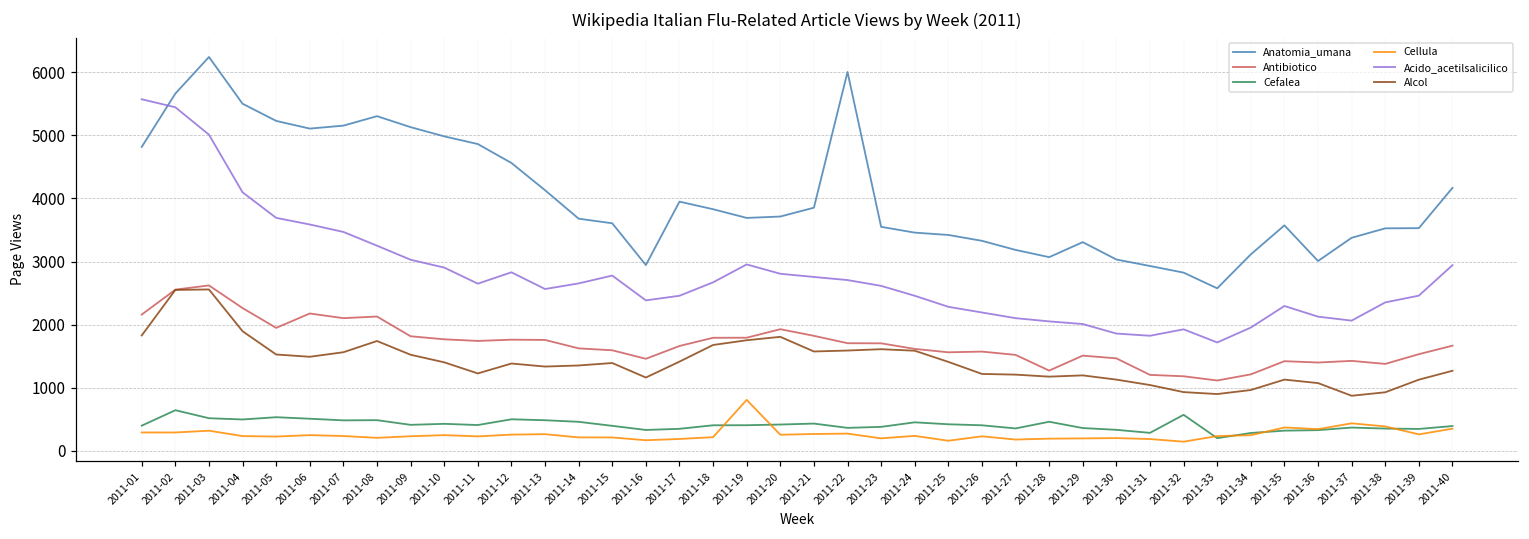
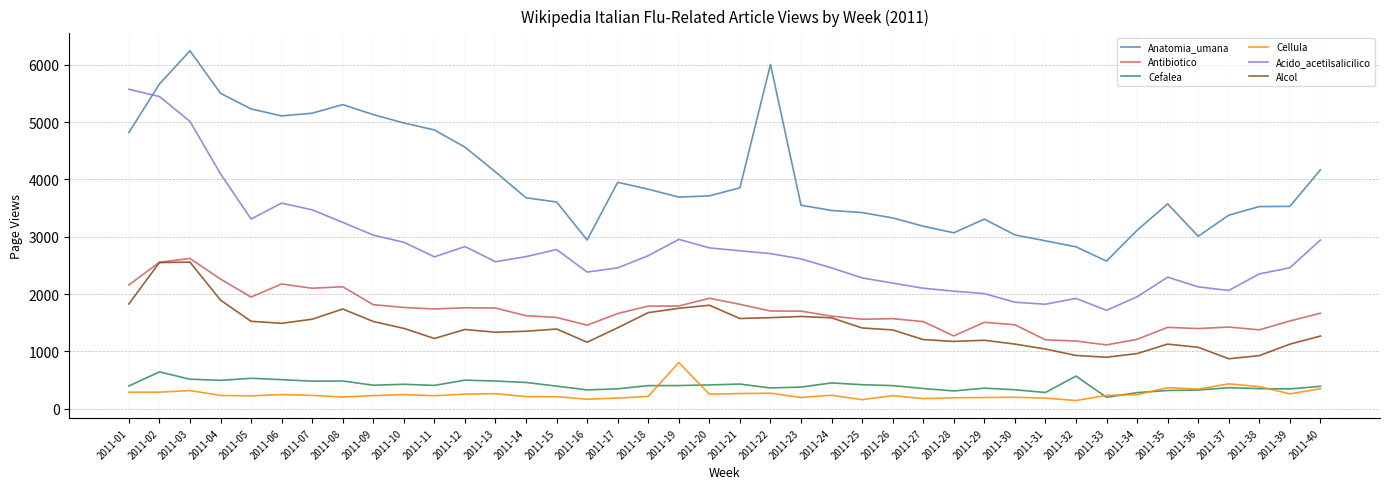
Acido_acetilsalicilico, 2011-05: 3700 -> 3300
Alcol, 2011-26: 1200 -> 1400
Cefalea, 2011-28: 500 -> 300
